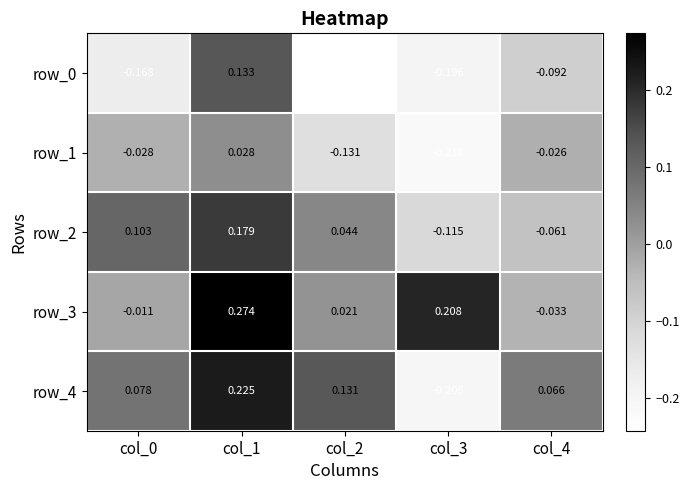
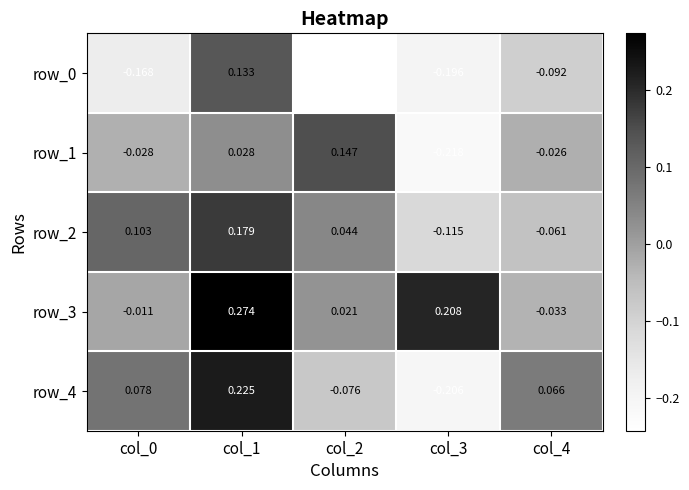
row_1, col_2: -0.131 -> 0.147
row_4, col_2: 0.131 -> -0.076
